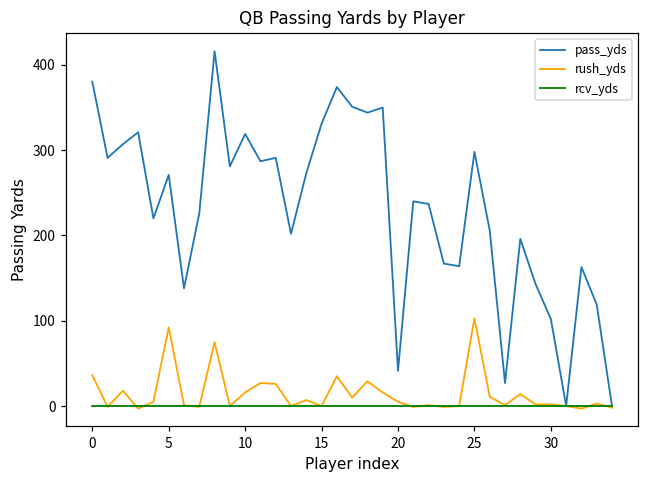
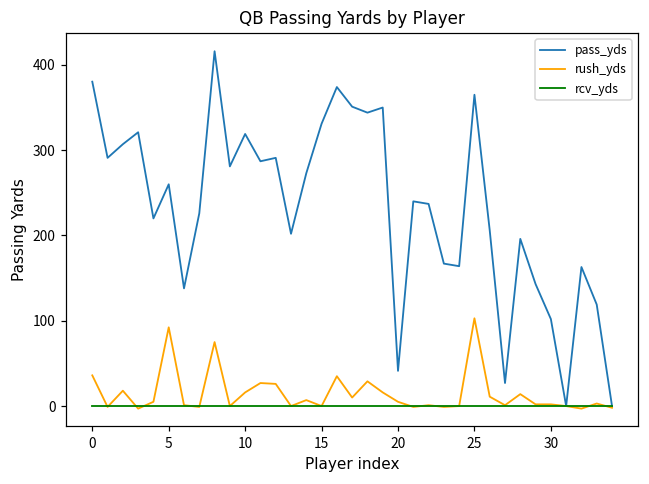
pass_yds, 5: 270 -> 260
pass_yds, 25: 300 -> 370
